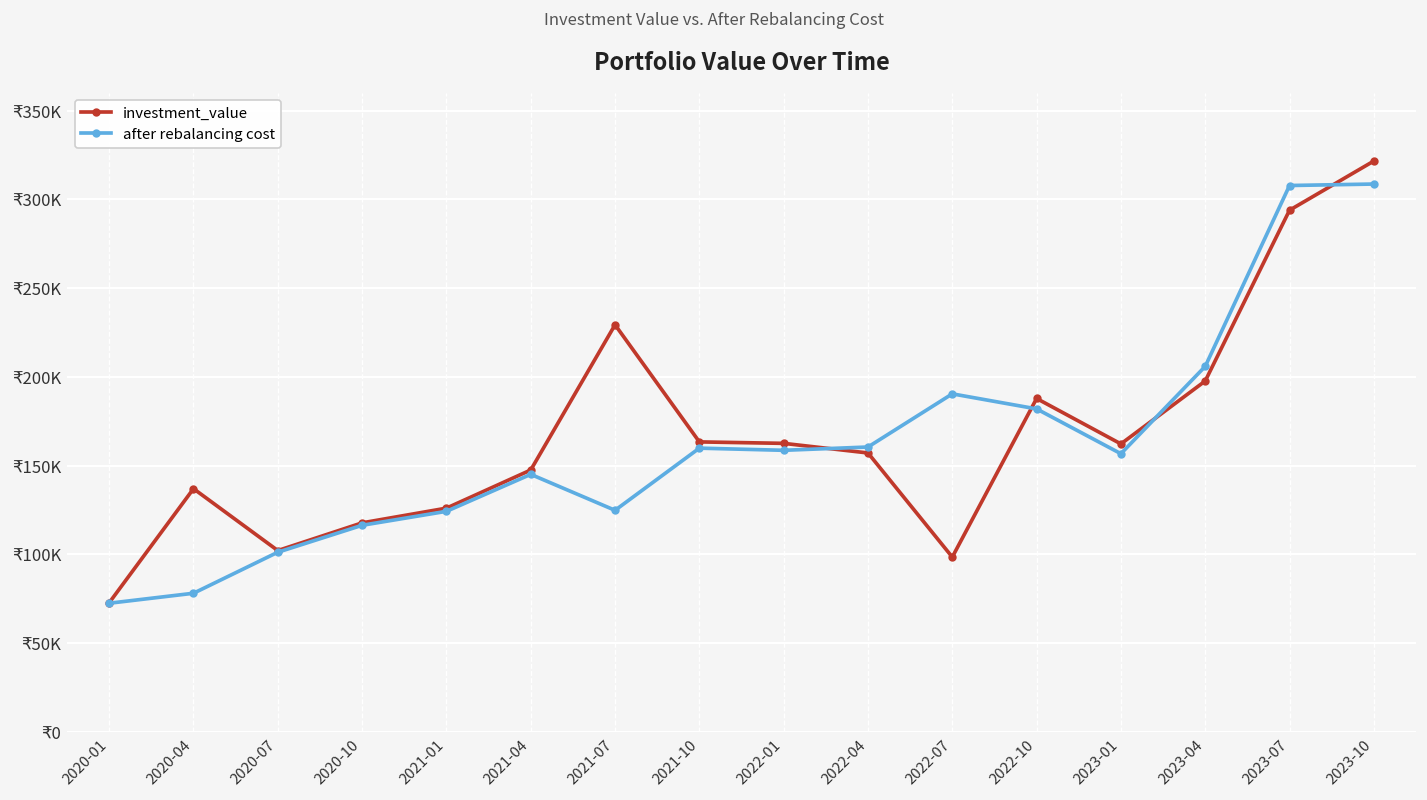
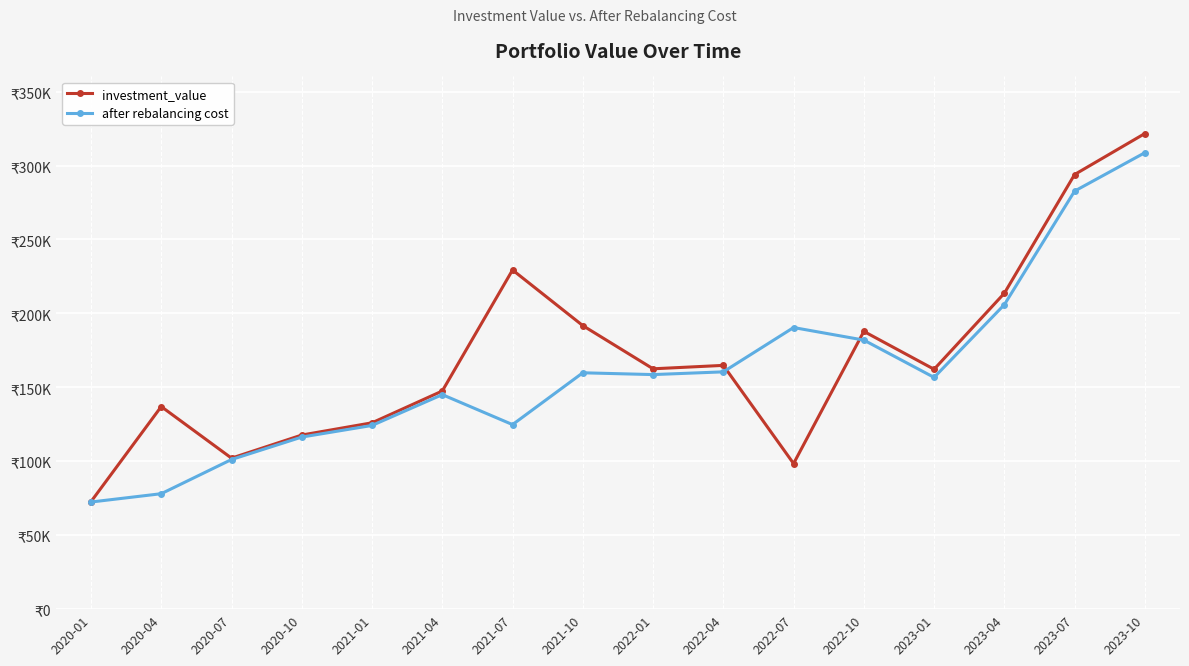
investment_value, 2021-10: ₹163000 -> ₹192000
investment_value, 2022-04: ₹157000 -> ₹165000
investment_value, 2023-04: ₹198000 -> ₹214000
after rebalancing cost, 2023-07: ₹308000 -> ₹283000
